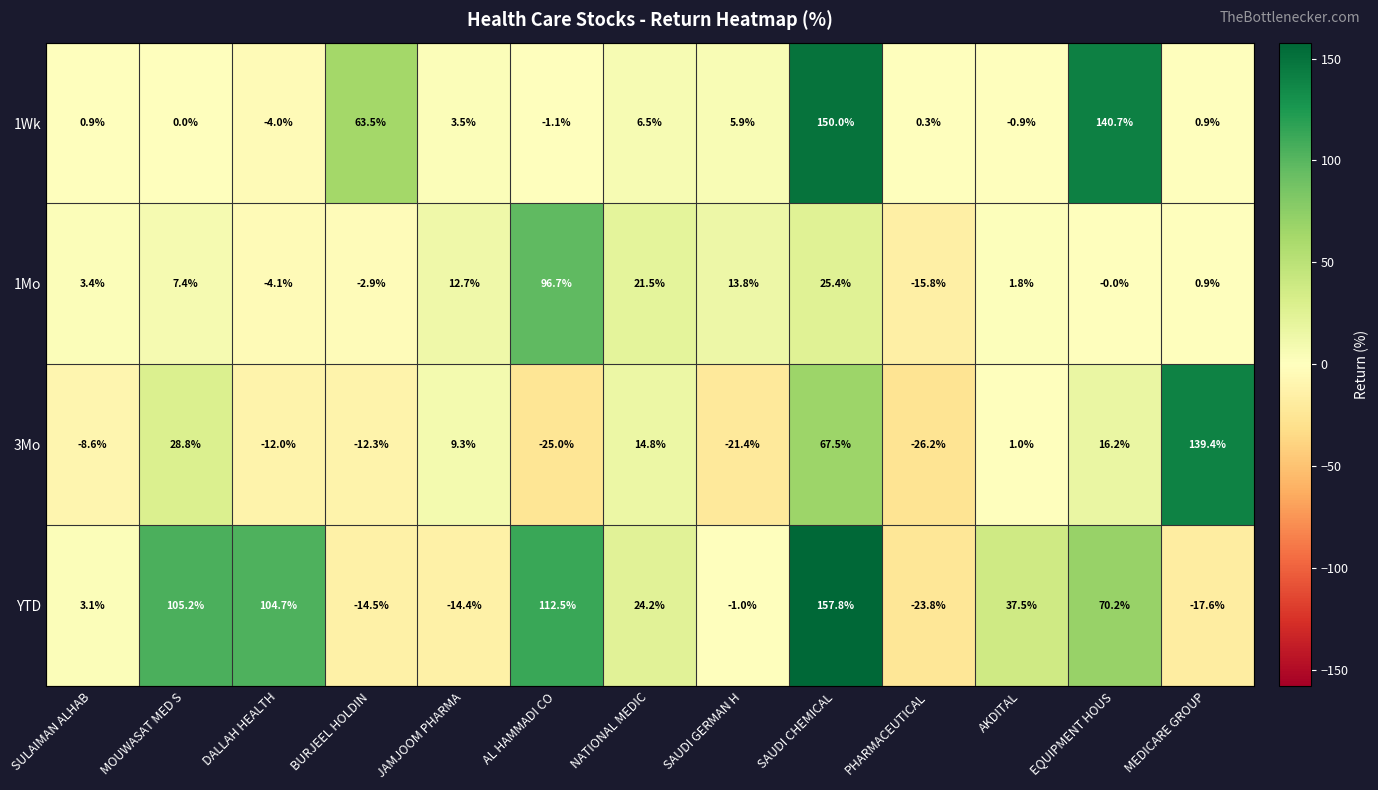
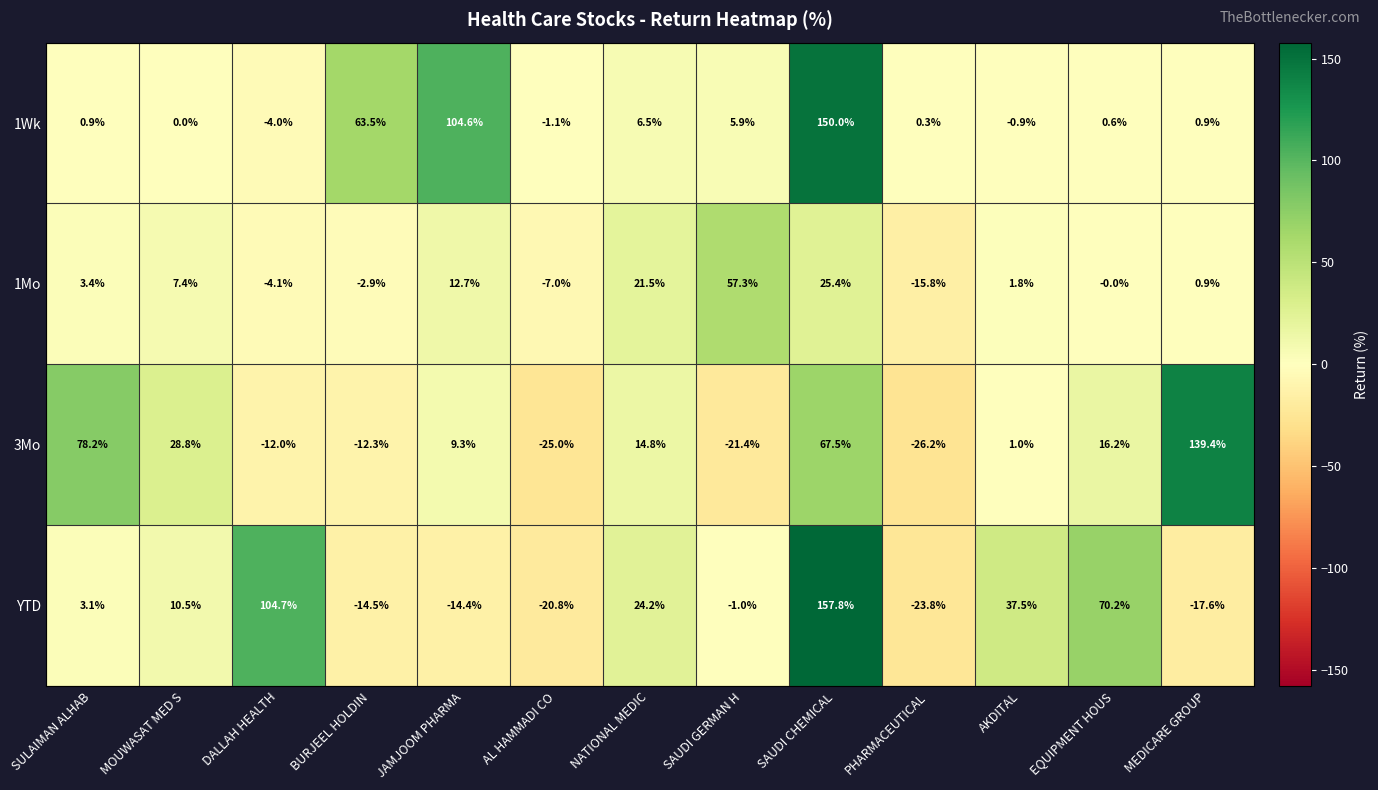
1Wk, JAMJOOM PHARMA: 3.5% -> 104.6%
1Wk, EQUIPMENT HOUS: 140.7% -> 0.6%
1Mo, AL HAMMADI CO: 96.7% -> -7.0%
1Mo, SAUDI GERMAN H: 13.8% -> 57.3%
3Mo, SULAIMAN ALHAB: -8.6% -> 78.2%
YTD, MOUWASAT MED S: 105.2% -> 10.5%
YTD, AL HAMMADI CO: 112.5% -> -20.8%
